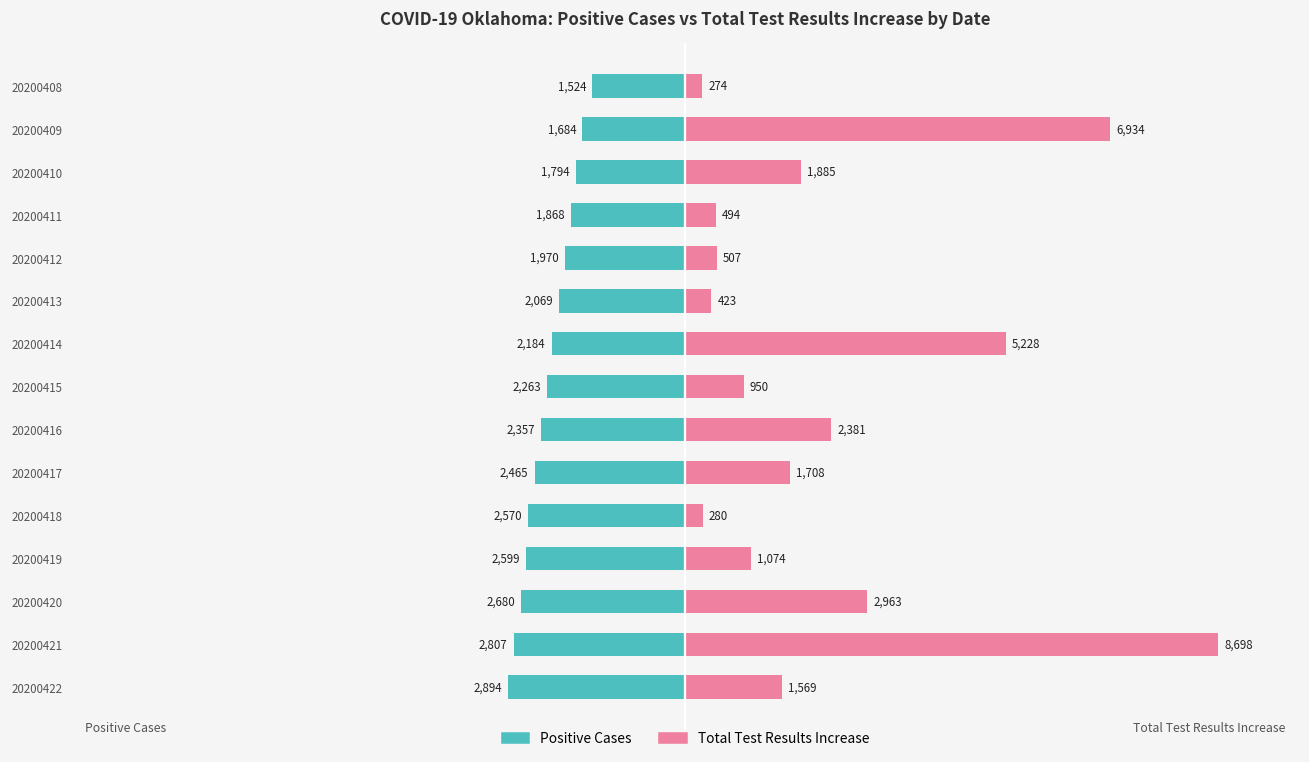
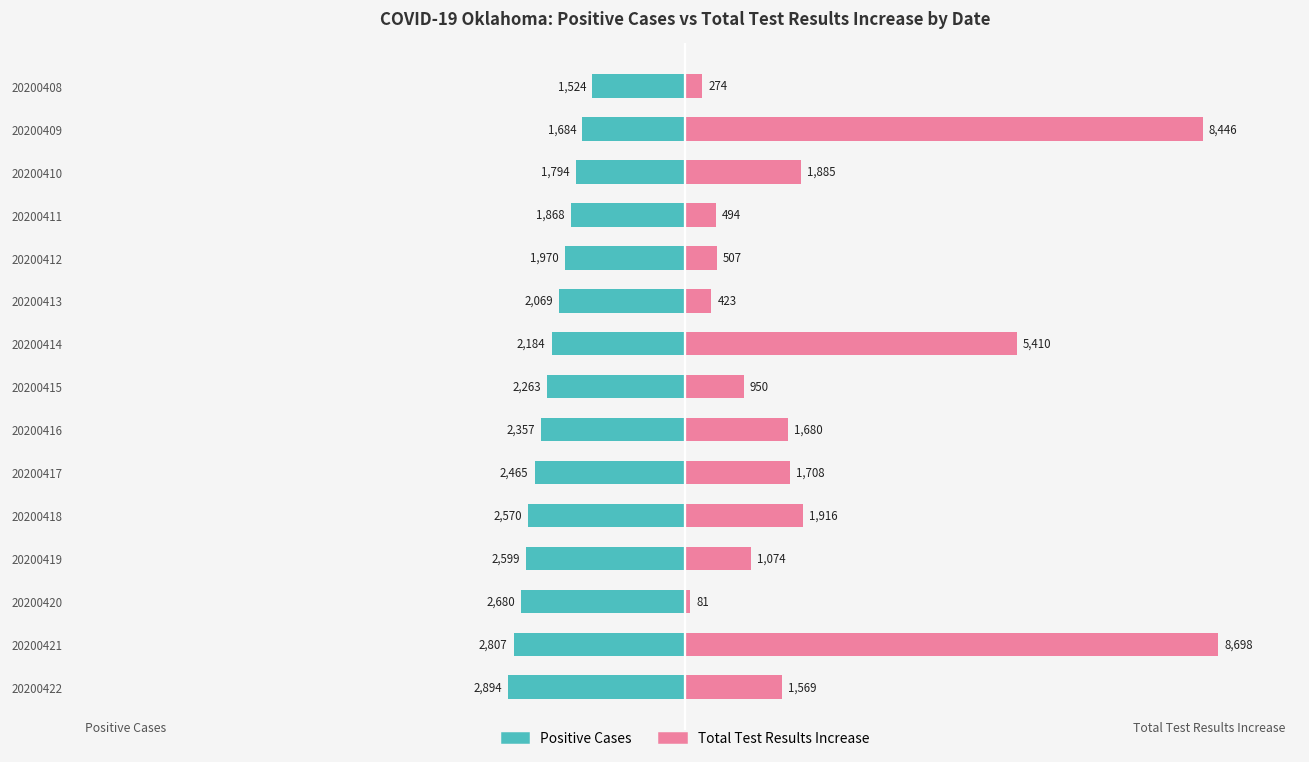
Total Test Results Increase, 20200409: 6,934 -> 8,446
Total Test Results Increase, 20200414: 5,228 -> 5,410
Total Test Results Increase, 20200416: 2,381 -> 1,680
Total Test Results Increase, 20200418: 280 -> 1,916
Total Test Results Increase, 20200420: 2,963 -> 81
